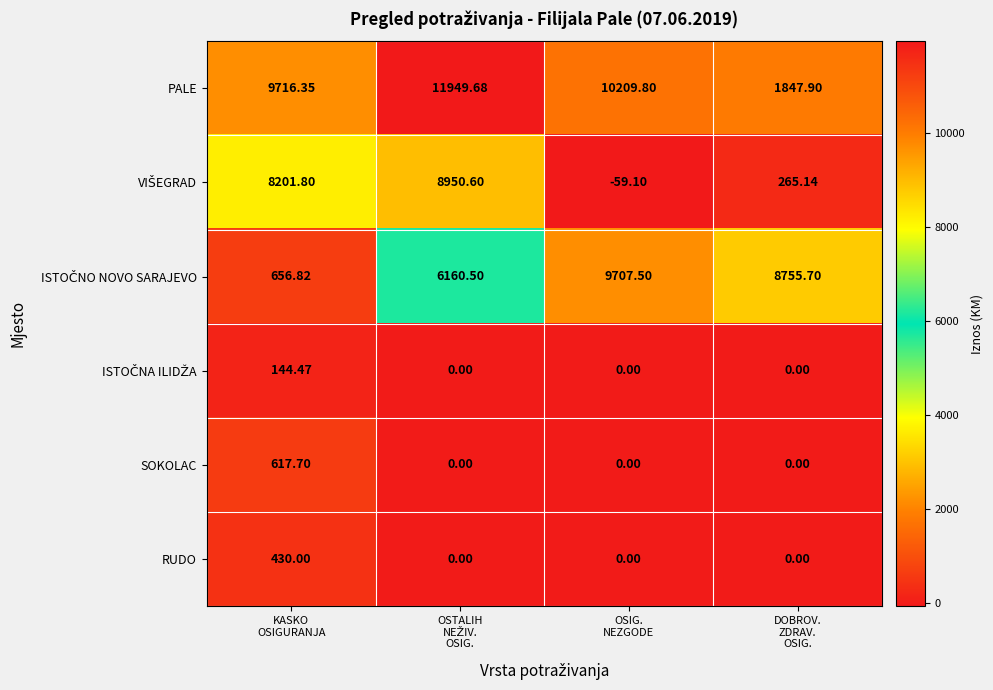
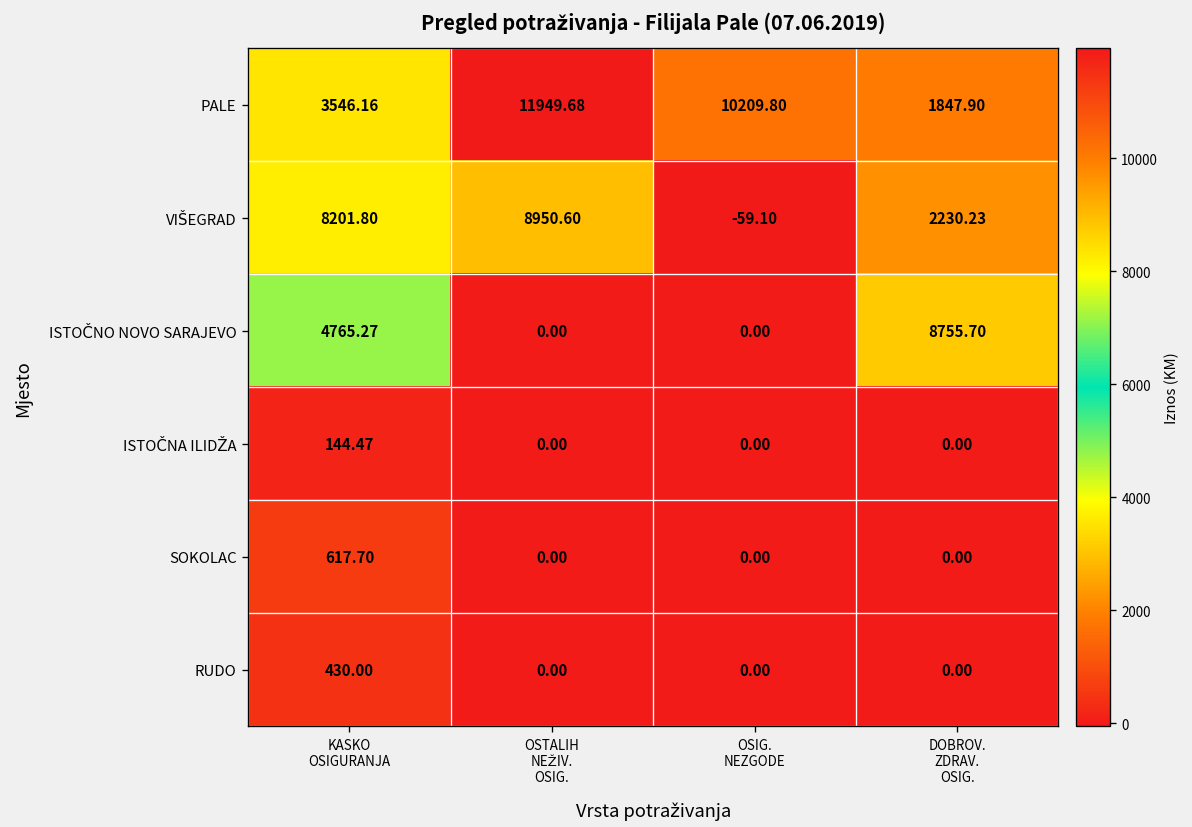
PALE, KASKO OSIGURANJA: 9716.35 -> 3546.16
VIŠEGRAD, DOBROV. ZDRAV. OSIG.: 265.14 -> 2230.23
ISTOČNO NOVO SARAJEVO, KASKO OSIGURANJA: 656.82 -> 4765.27
ISTOČNO NOVO SARAJEVO, OSTALIH NEŽIV. OSIG.: 6160.50 -> 0.00
ISTOČNO NOVO SARAJEVO, OSIG. NEZGODE: 9707.50 -> 0.00
